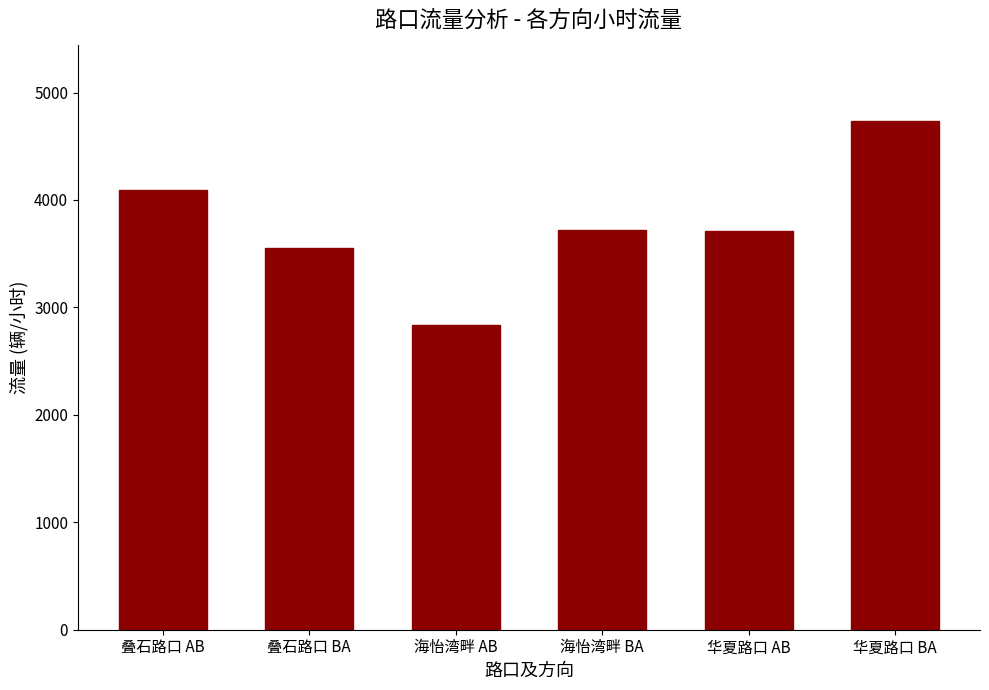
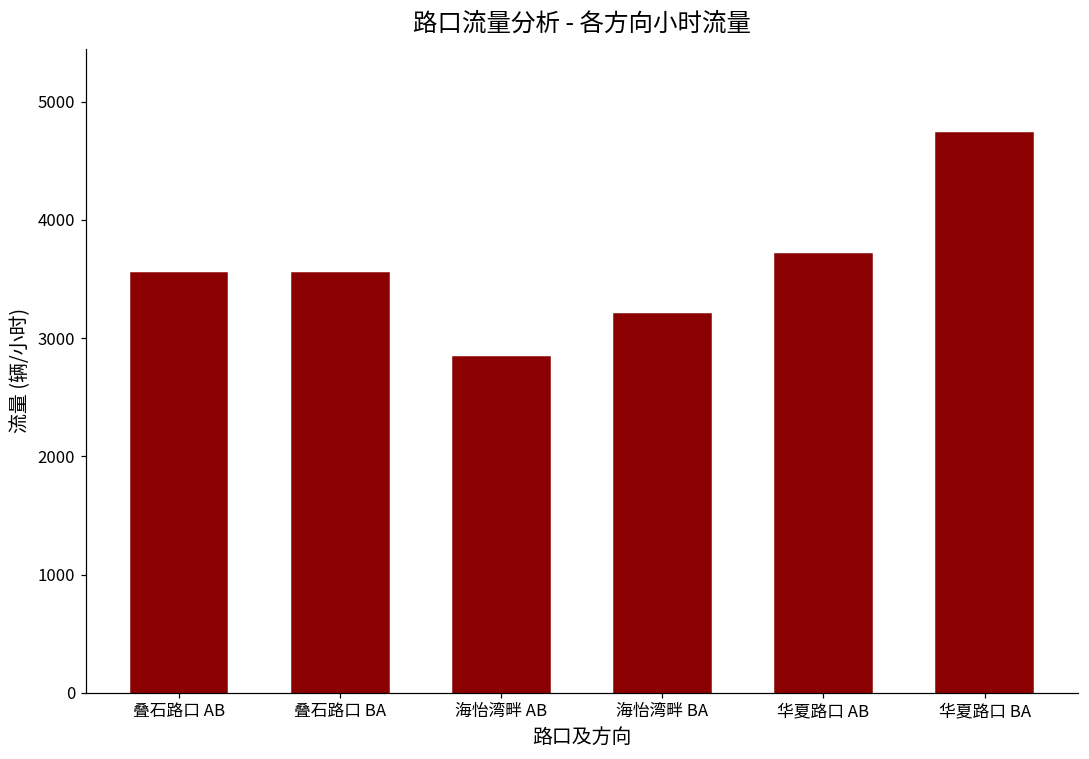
叠石路口 AB: 4090 -> 3560
海怡湾畔 BA: 3720 -> 3200
